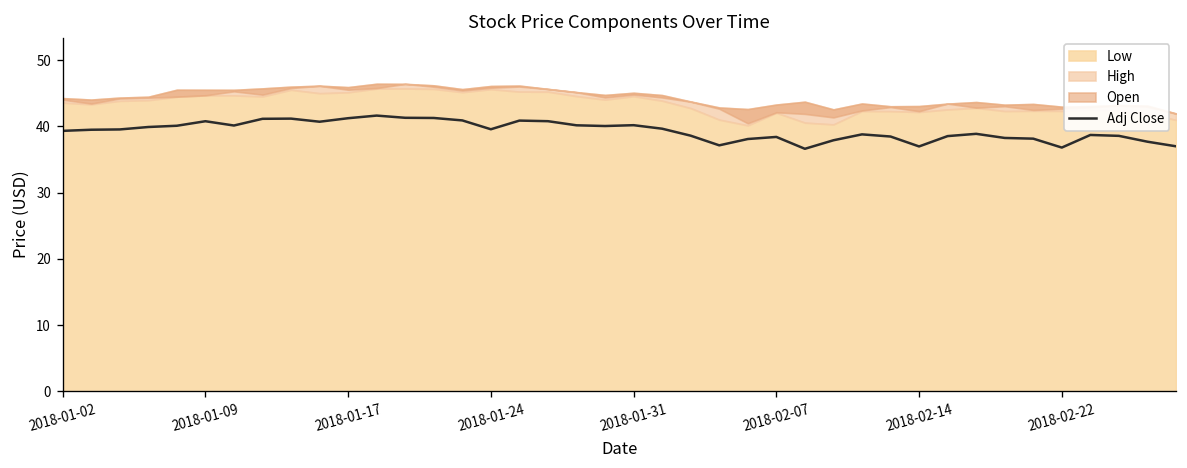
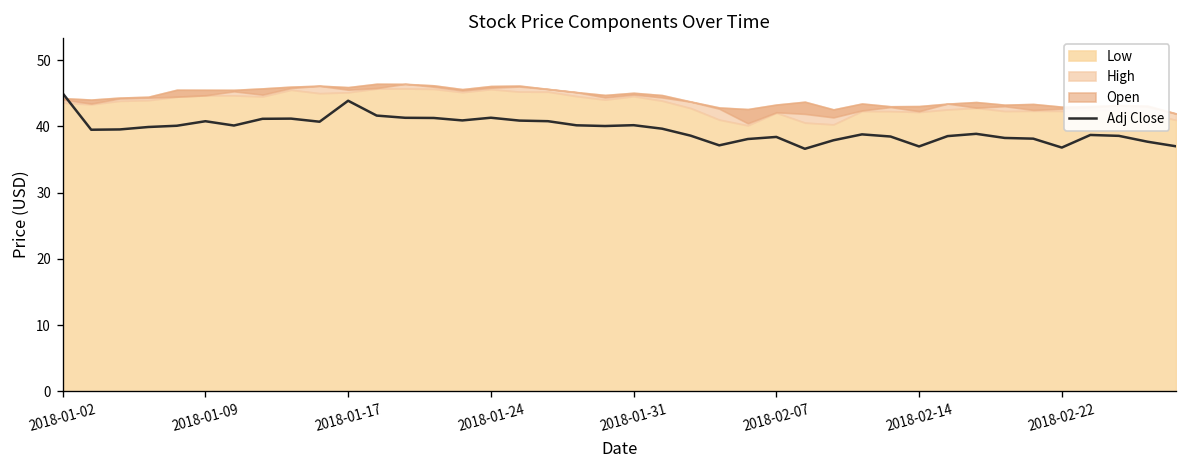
Adj Close, 2018-01-02: 39 -> 45
Adj Close, 2018-01-17: 41 -> 44
Adj Close, 2018-01-24: 40 -> 41
